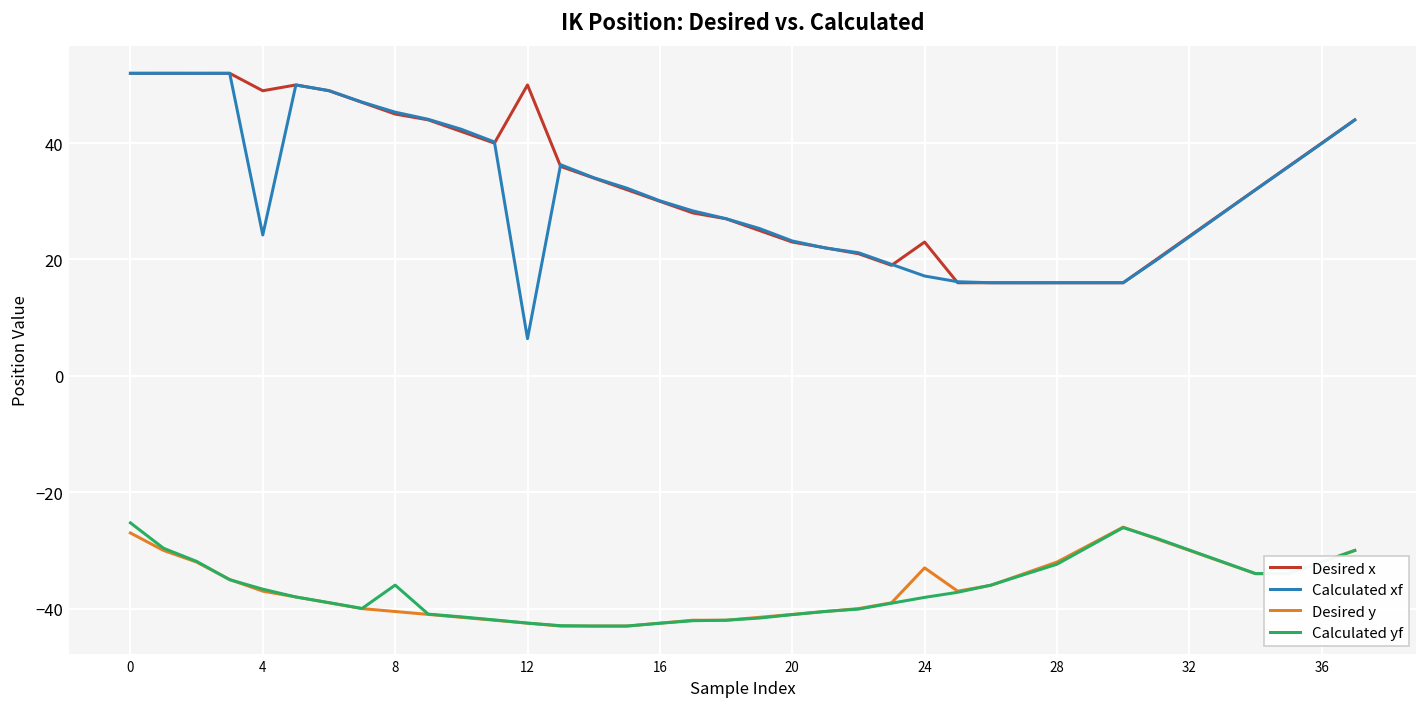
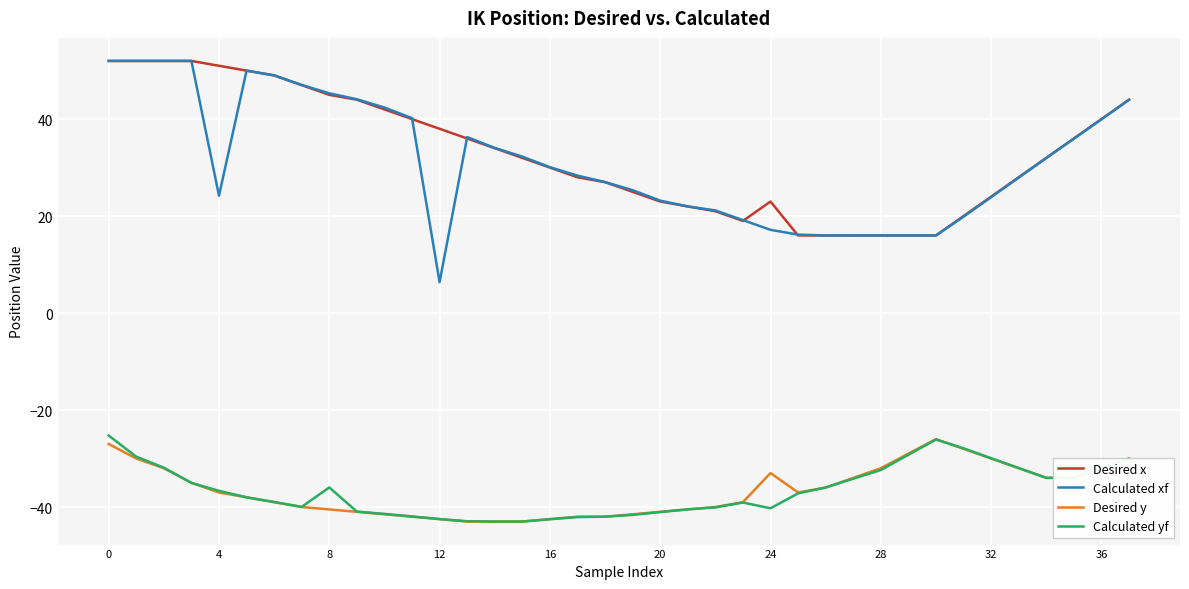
Desired x, 4: 49 -> 51
Desired x, 12: 50 -> 38
Calculated yf, 24: -38 -> -40
